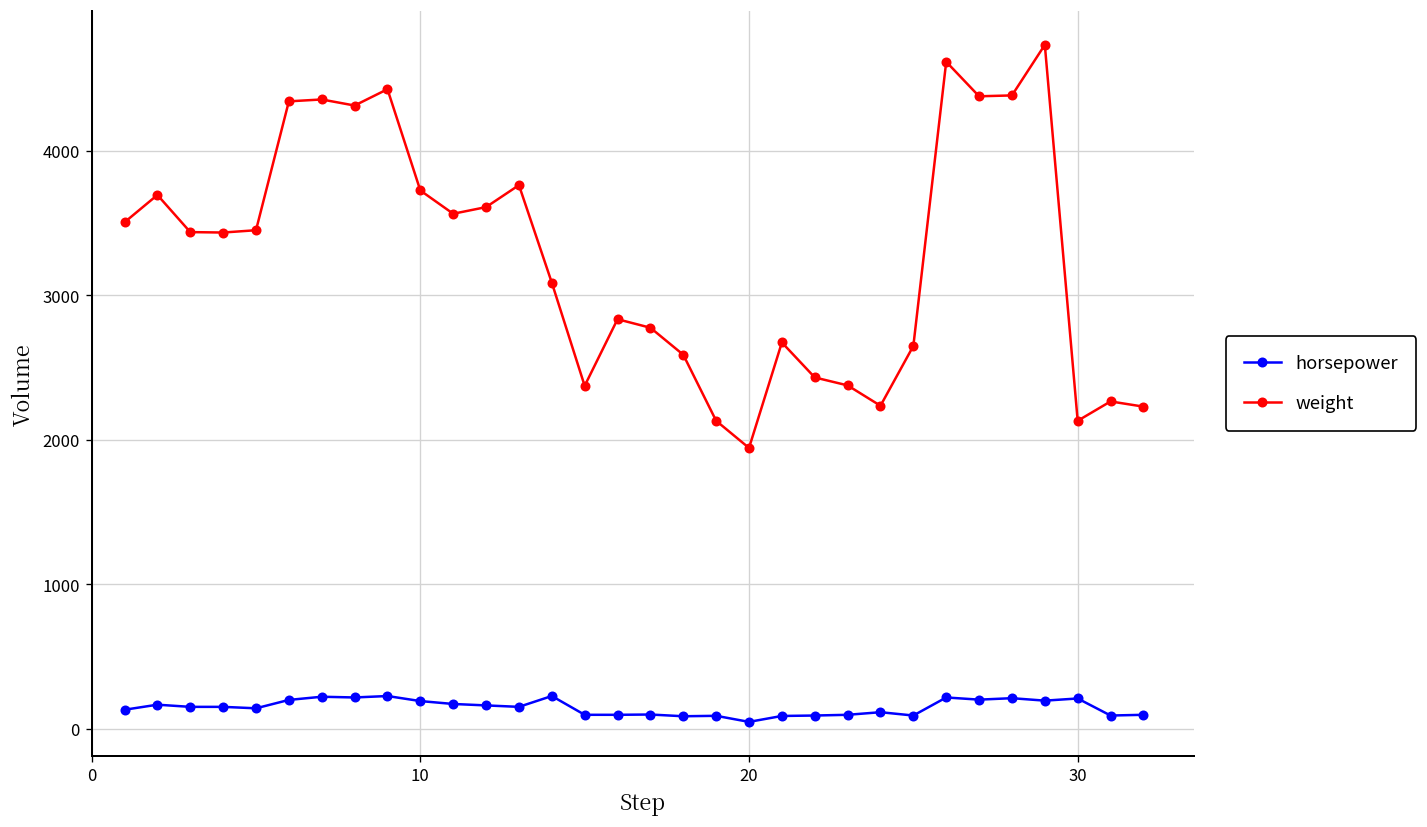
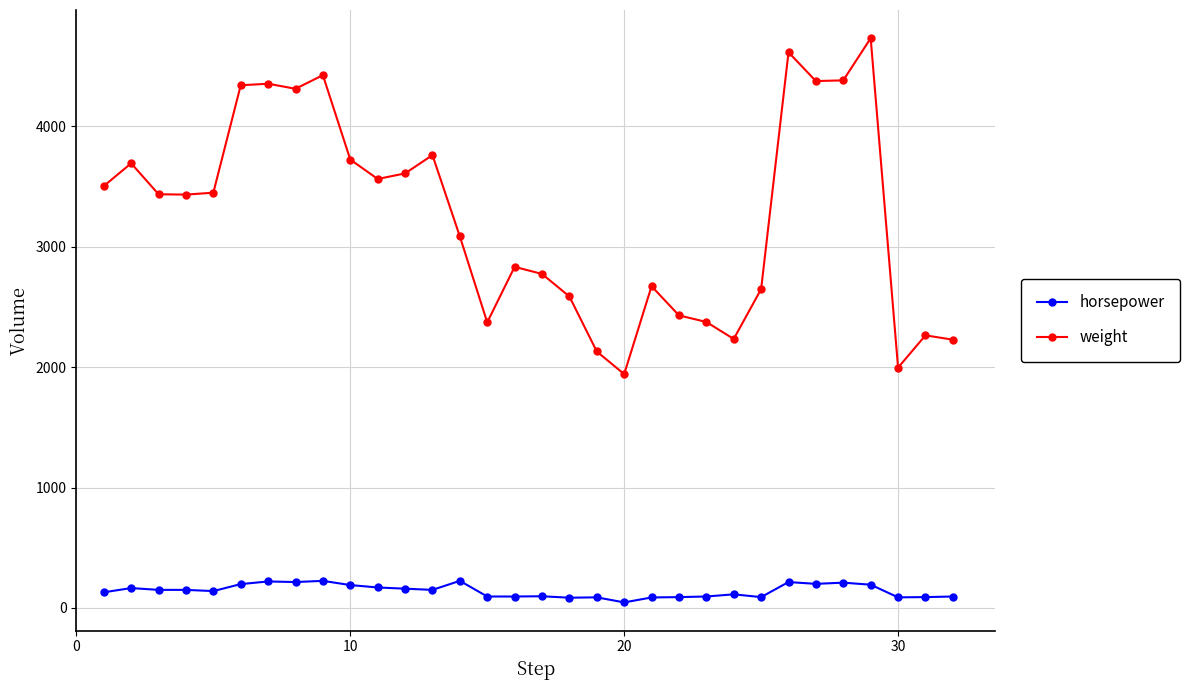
horsepower, 30: 210 -> 90
weight, 30: 2130 -> 2000
